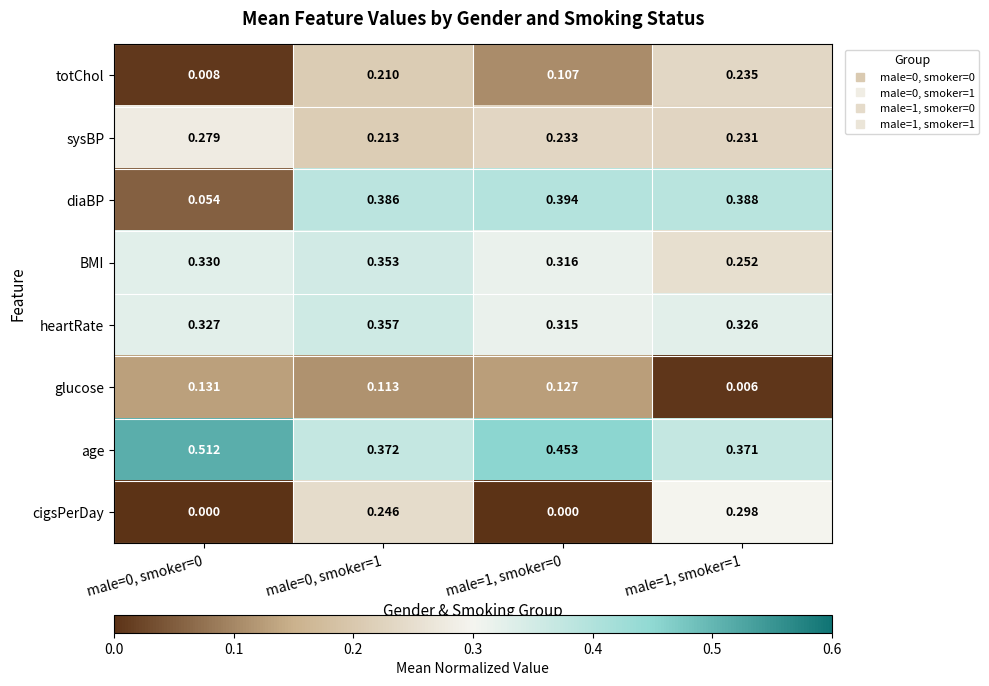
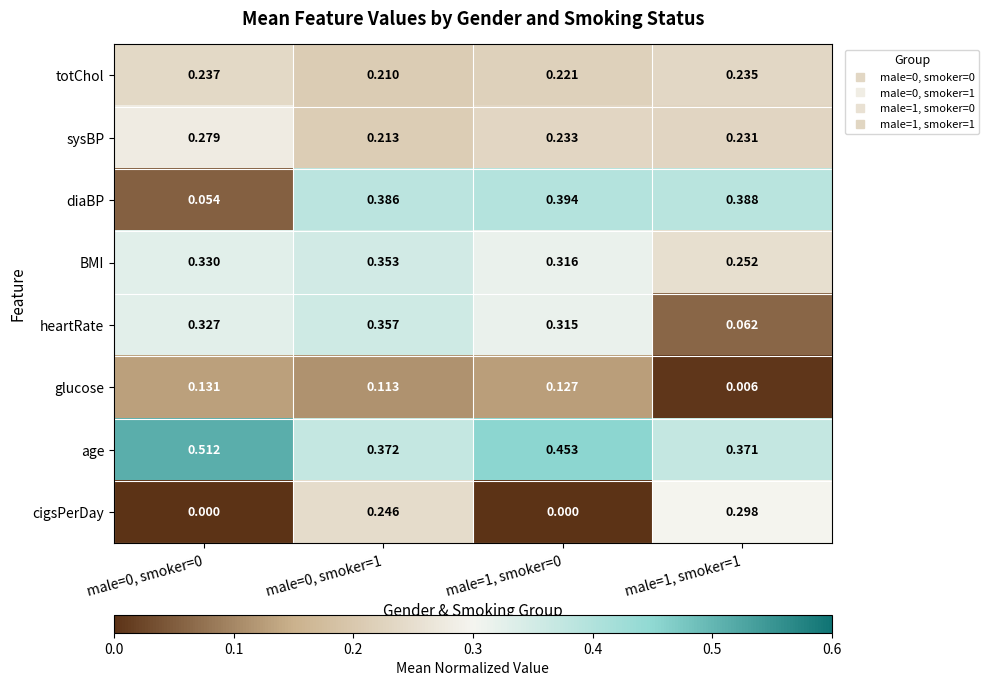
totChol, male=0, smoker=0: 0.008 -> 0.237
totChol, male=1, smoker=0: 0.107 -> 0.221
heartRate, male=1, smoker=1: 0.326 -> 0.062
